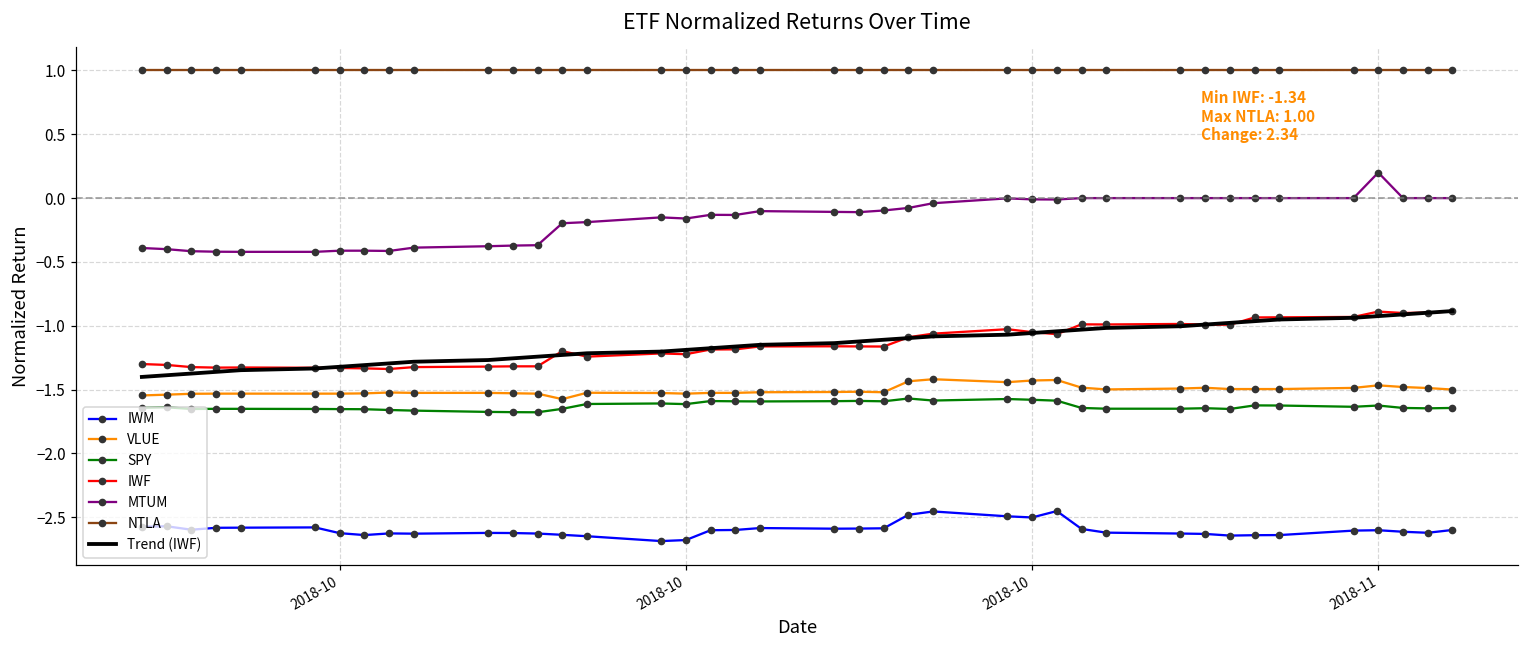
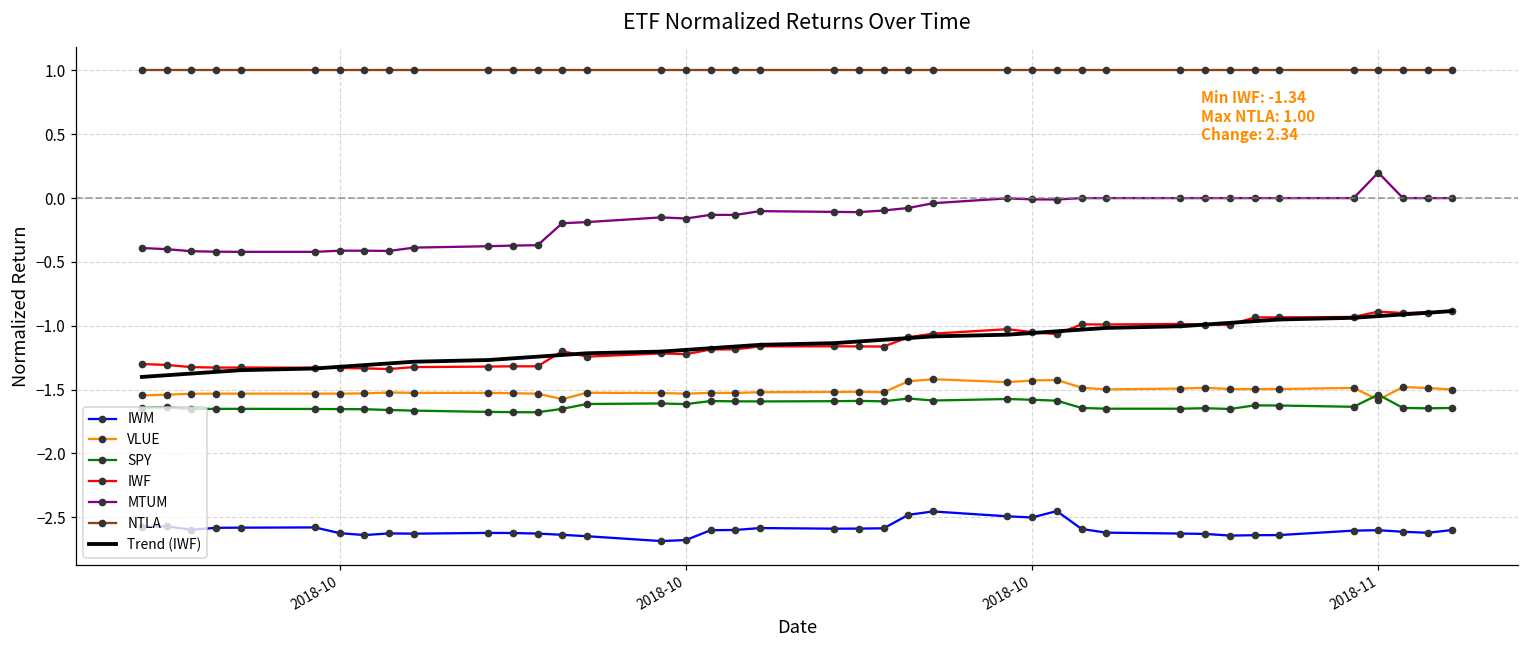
VLUE, 2018-11: -1.47 -> -1.58
SPY, 2018-11: -1.63 -> -1.54
